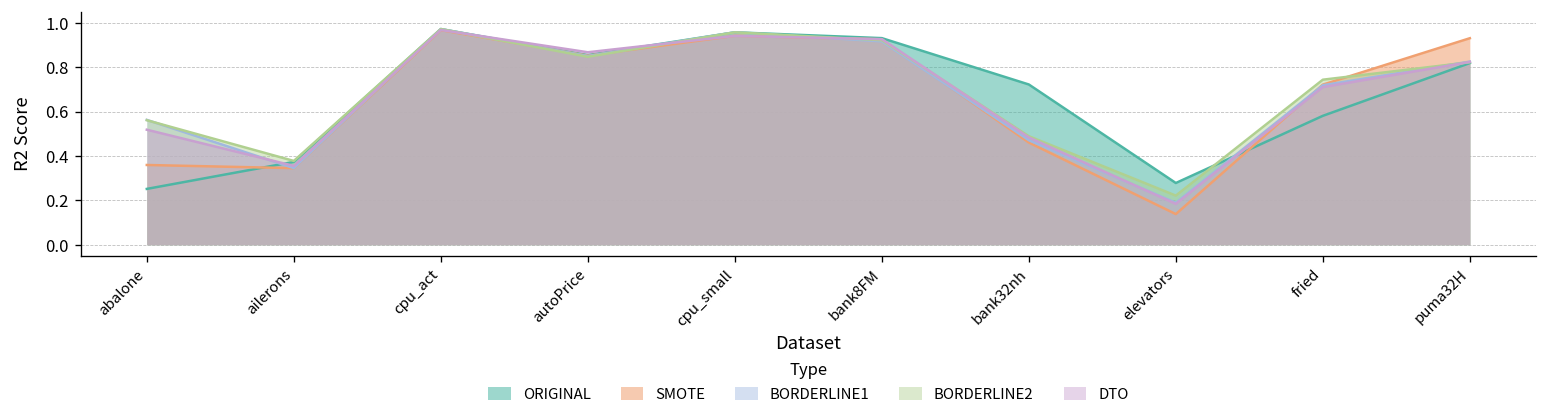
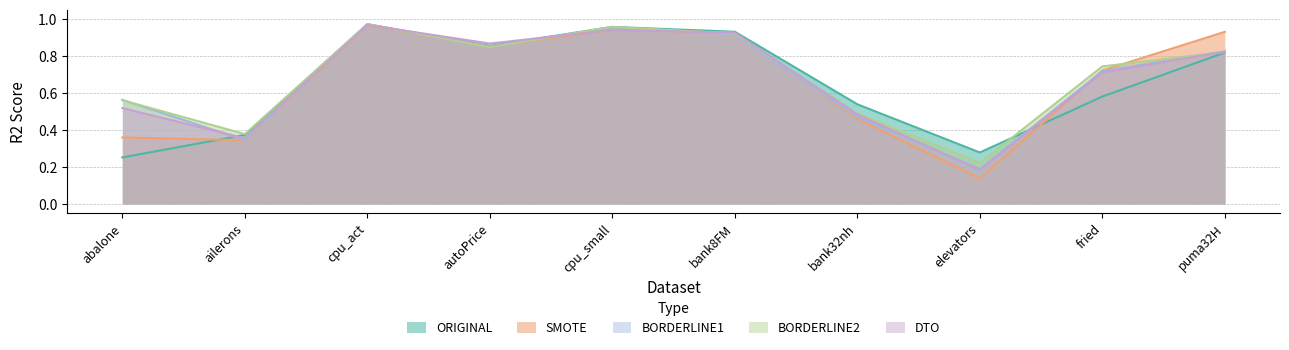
ORIGINAL, bank32nh: 0.72 -> 0.54
